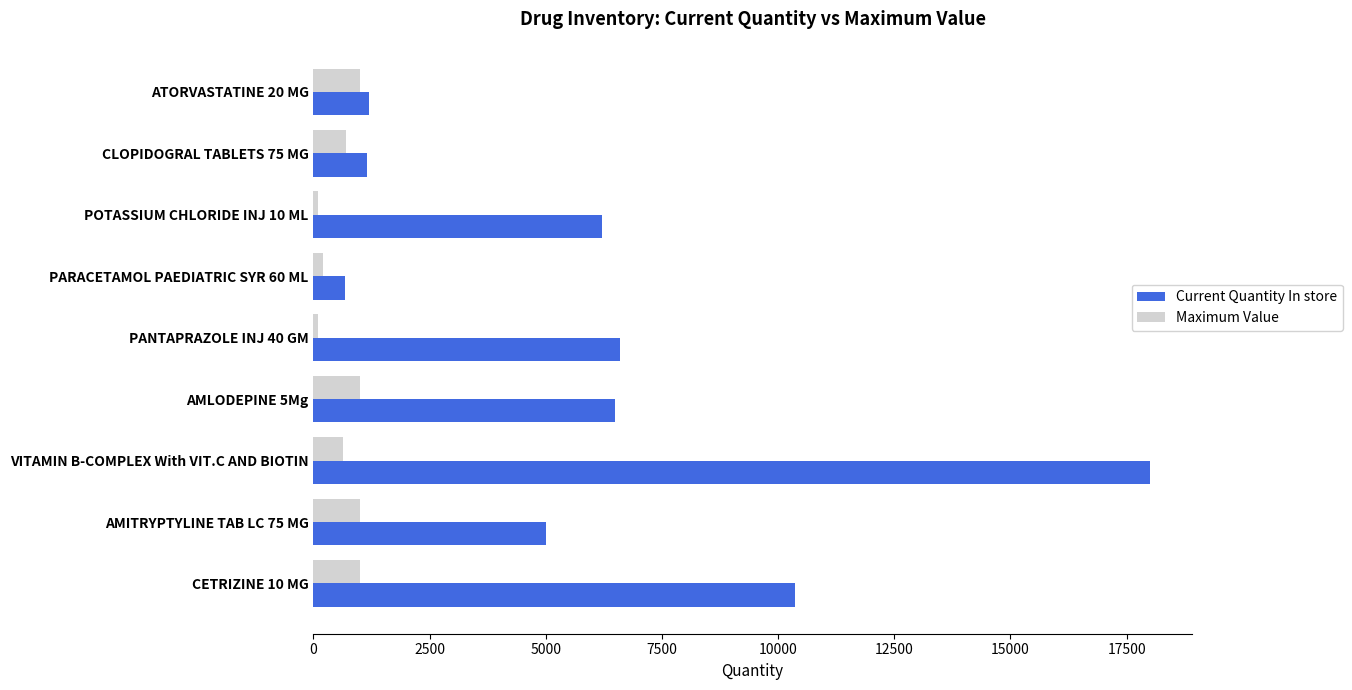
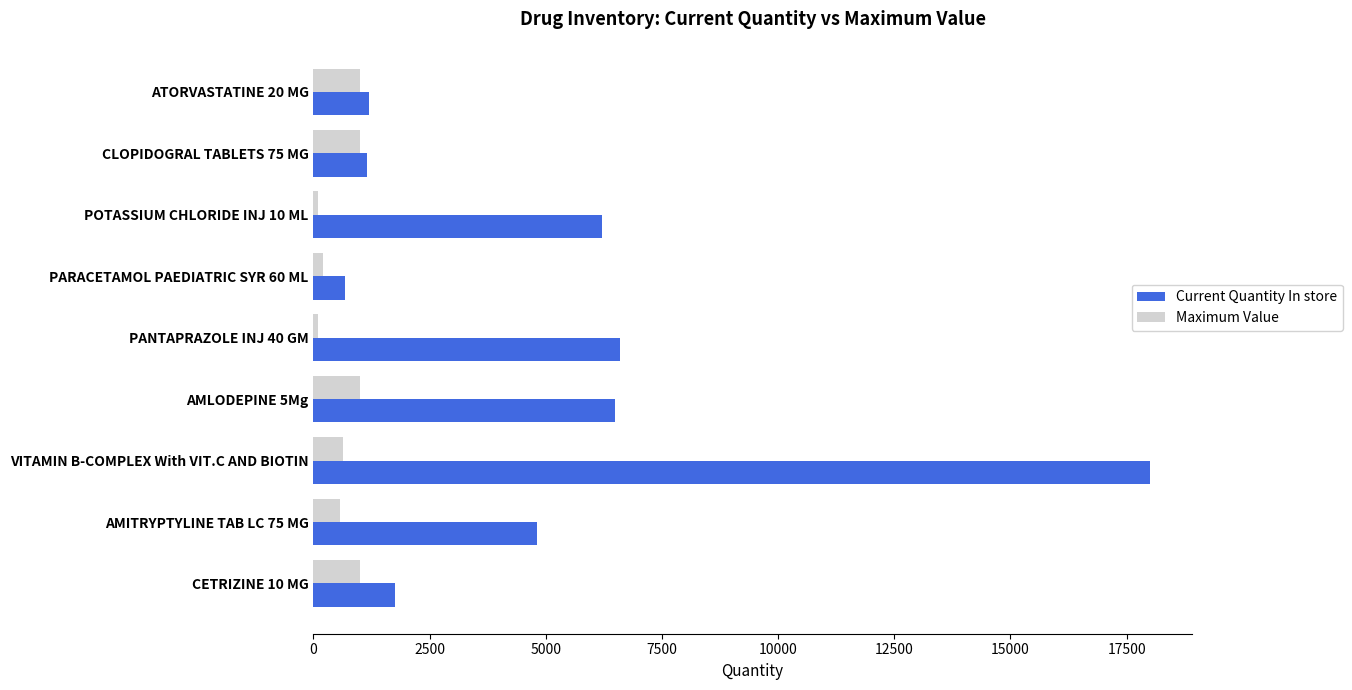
Maximum Value, CLOPIDOGRAL TABLETS 75 MG: 700 -> 1000
Maximum Value, AMITRYPTYLINE TAB LC 75 MG: 1000 -> 600
Current Quantity In store, AMITRYPTYLINE TAB LC 75 MG: 5000 -> 4800
Current Quantity In store, CETRIZINE 10 MG: 10400 -> 1800
